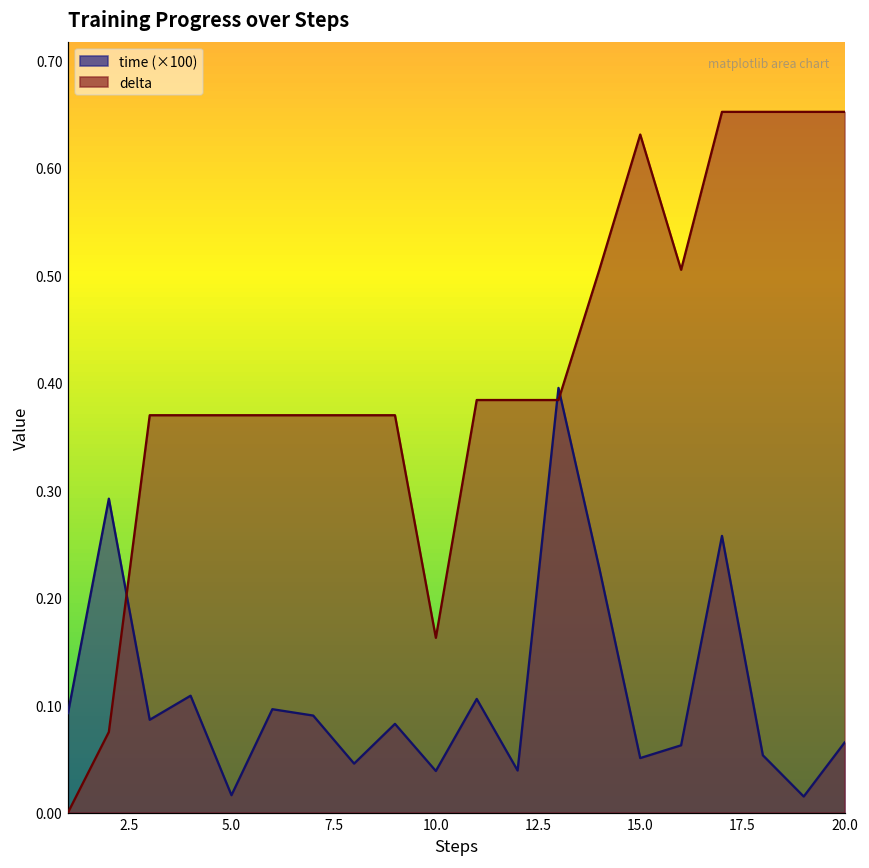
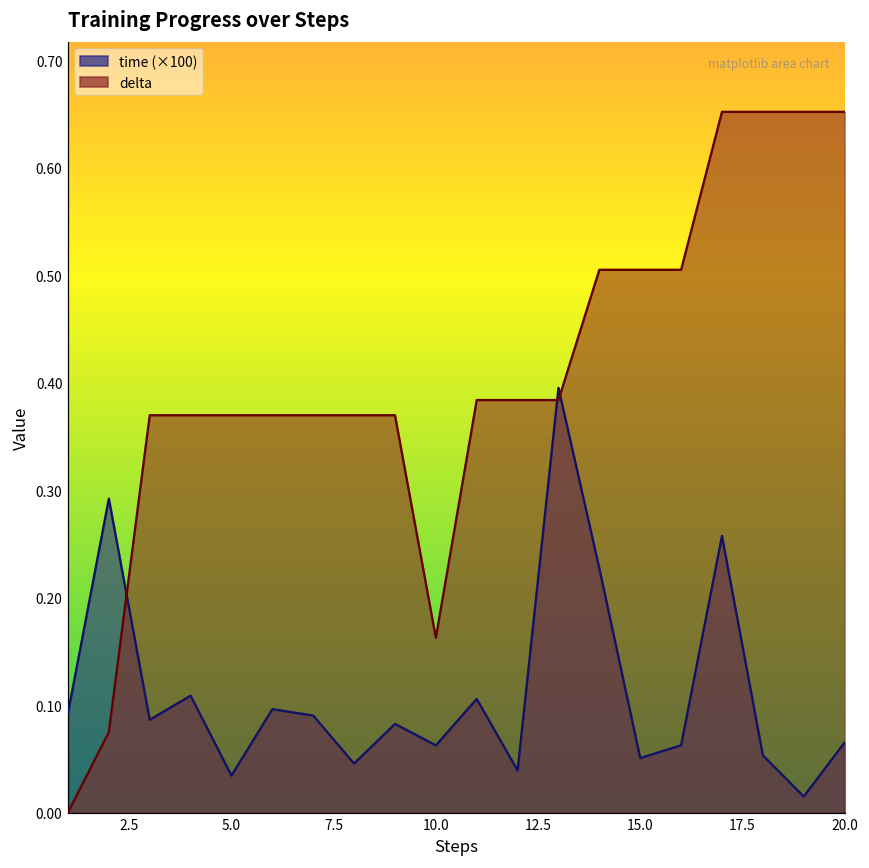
time (×100), 5.0: 0.02 -> 0.03
time (×100), 10.0: 0.04 -> 0.06
delta, 15.0: 0.63 -> 0.51
